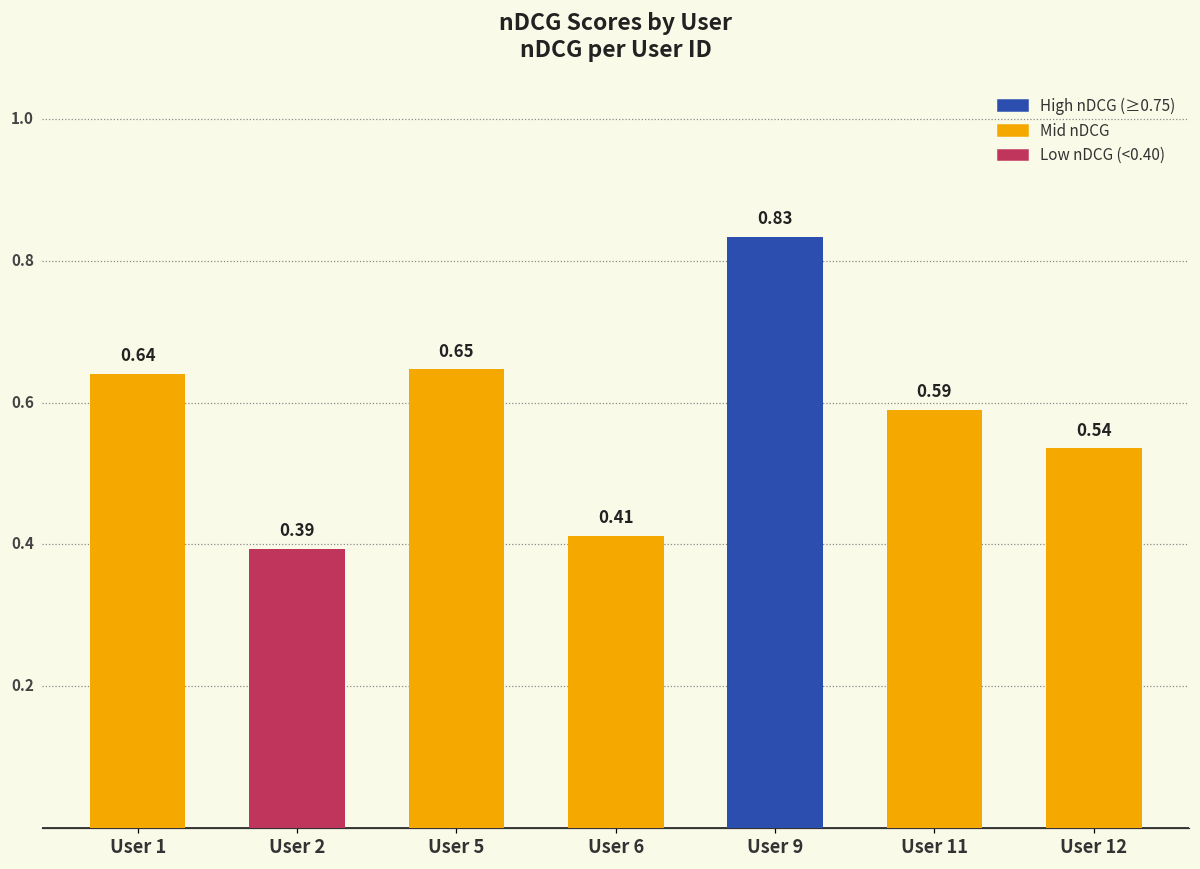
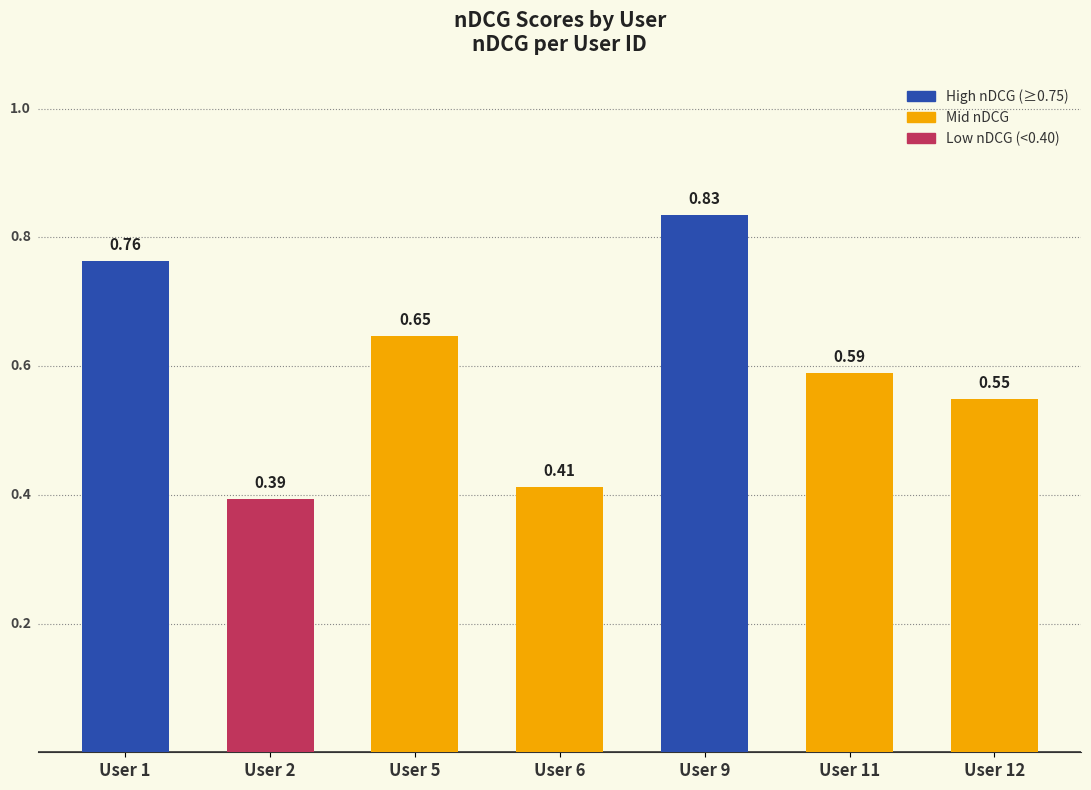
User 1: 0.64 -> 0.76
User 12: 0.54 -> 0.55
